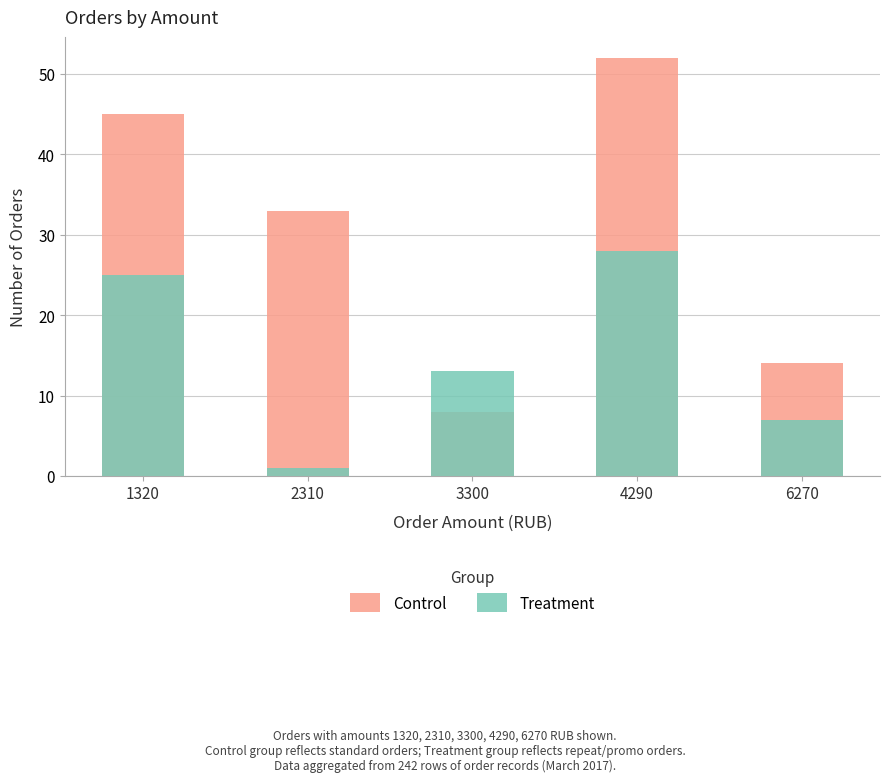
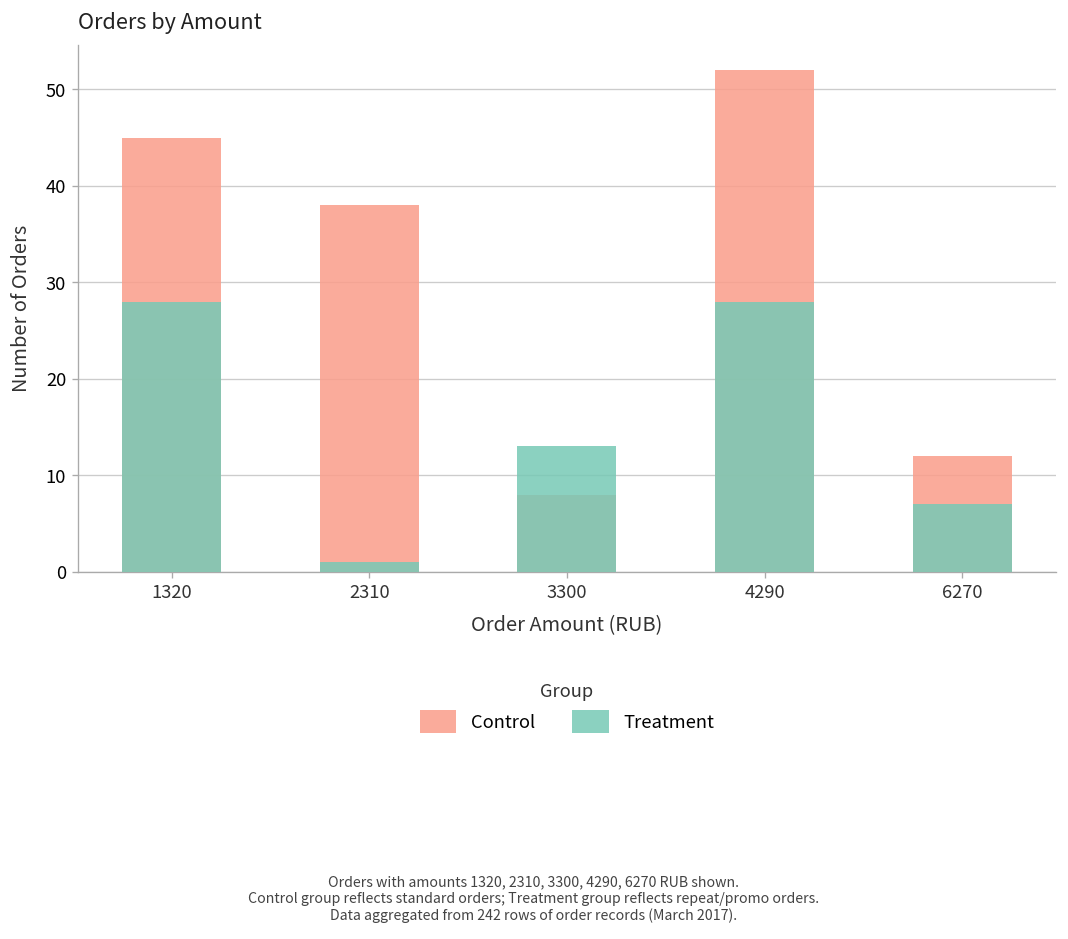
Treatment, 1320: 25 -> 28
Control, 2310: 33 -> 38
Control, 6270: 14 -> 12
